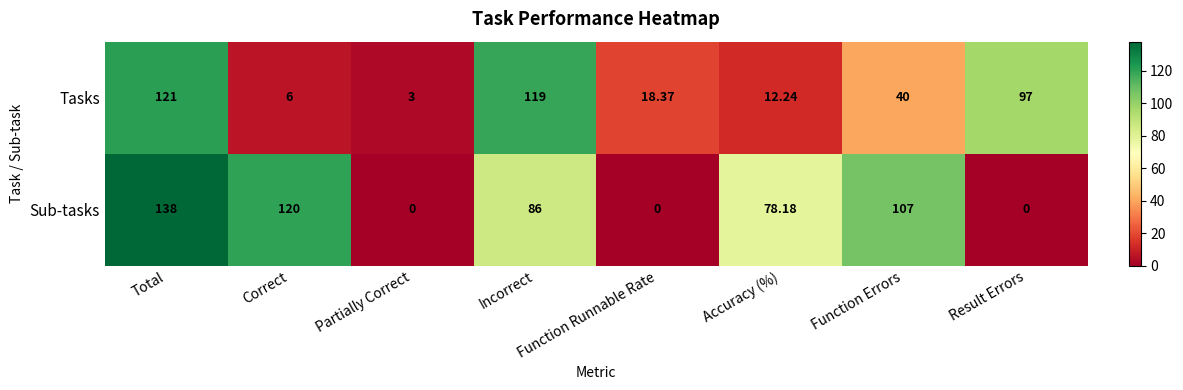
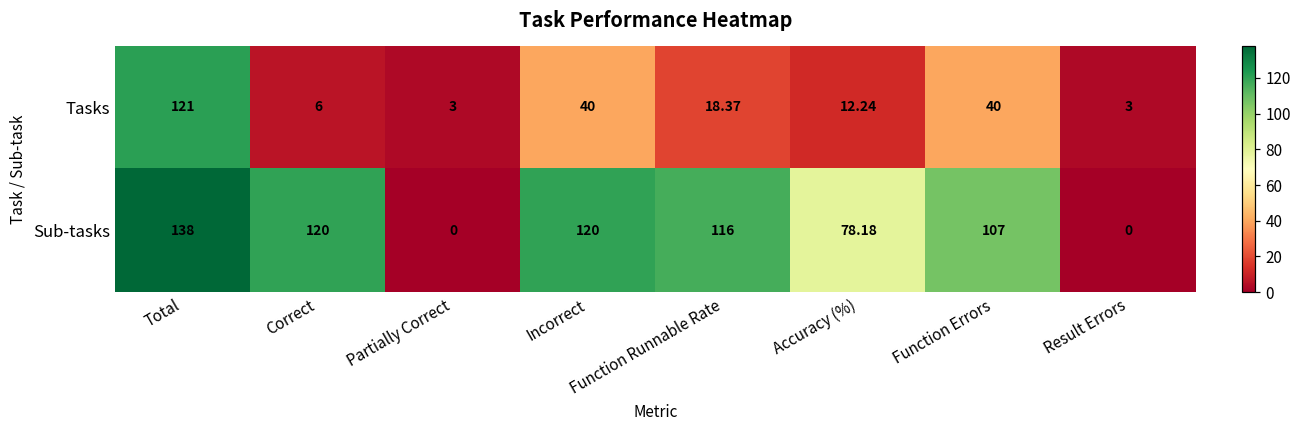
Tasks, Incorrect: 119 -> 40
Tasks, Result Errors: 97 -> 3
Sub-tasks, Incorrect: 86 -> 120
Sub-tasks, Function Runnable Rate: 0 -> 116
